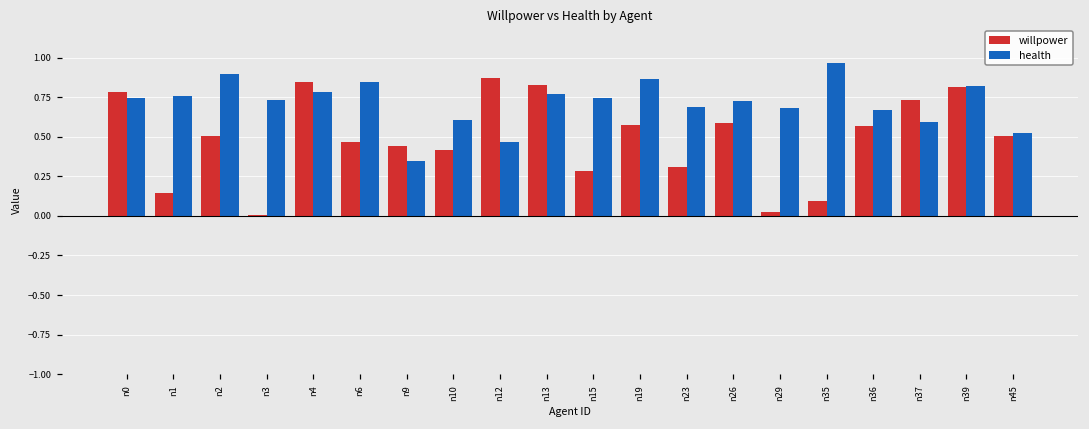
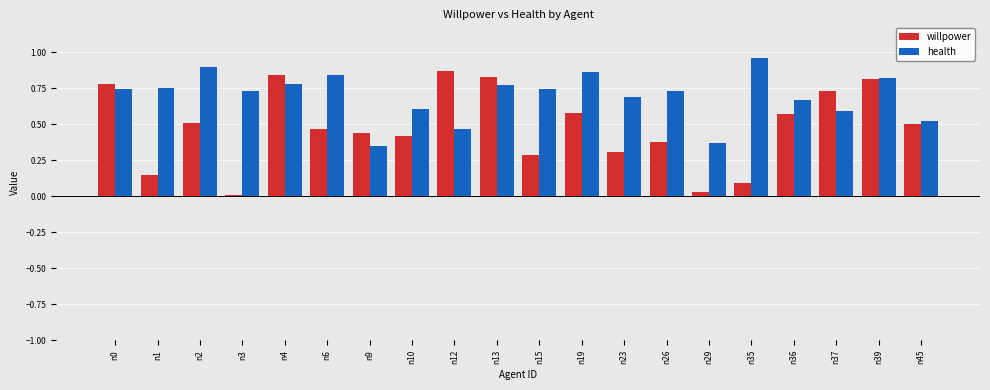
willpower, n26: 0.59 -> 0.38
health, n29: 0.68 -> 0.37
